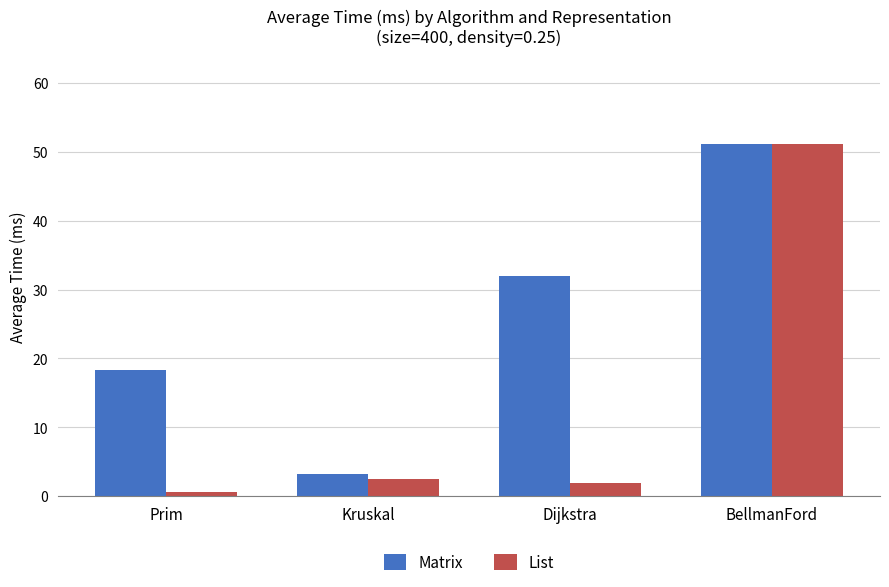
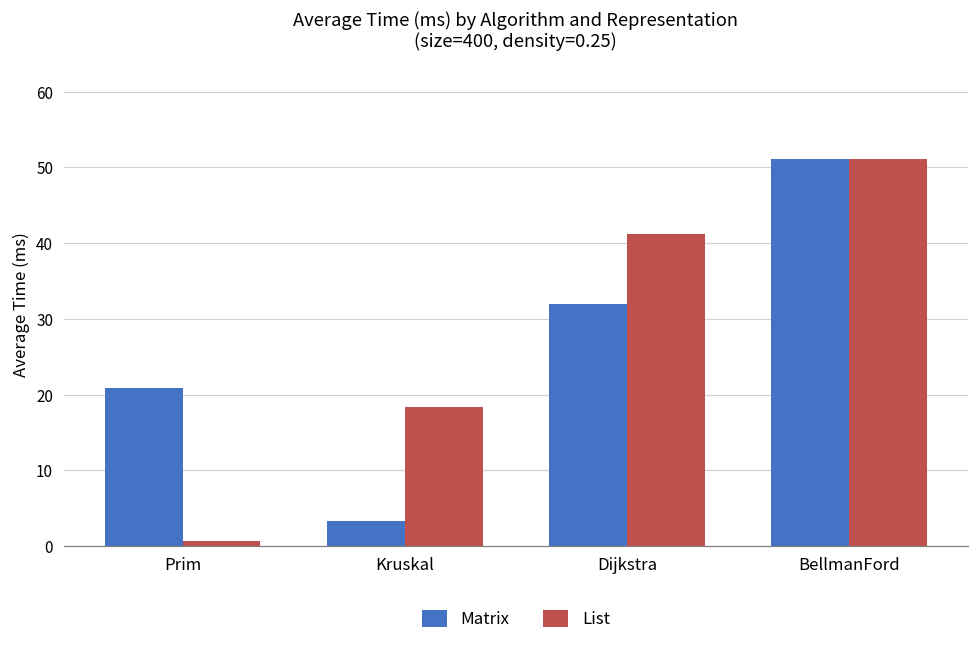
Matrix, Prim: 18 -> 21
List, Kruskal: 2 -> 18
List, Dijkstra: 2 -> 41
